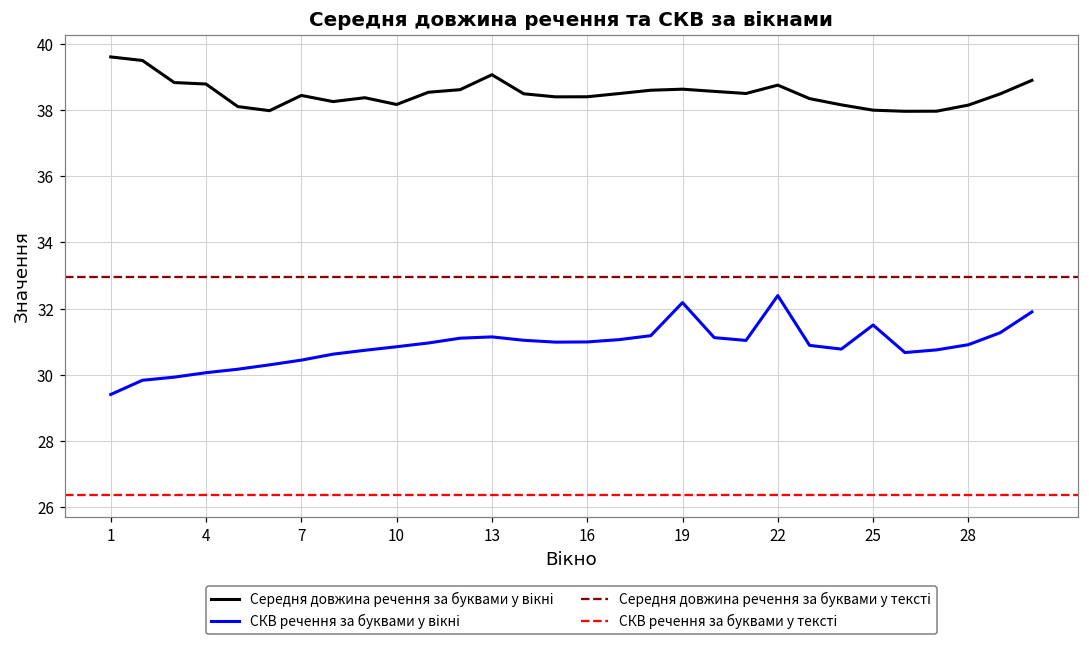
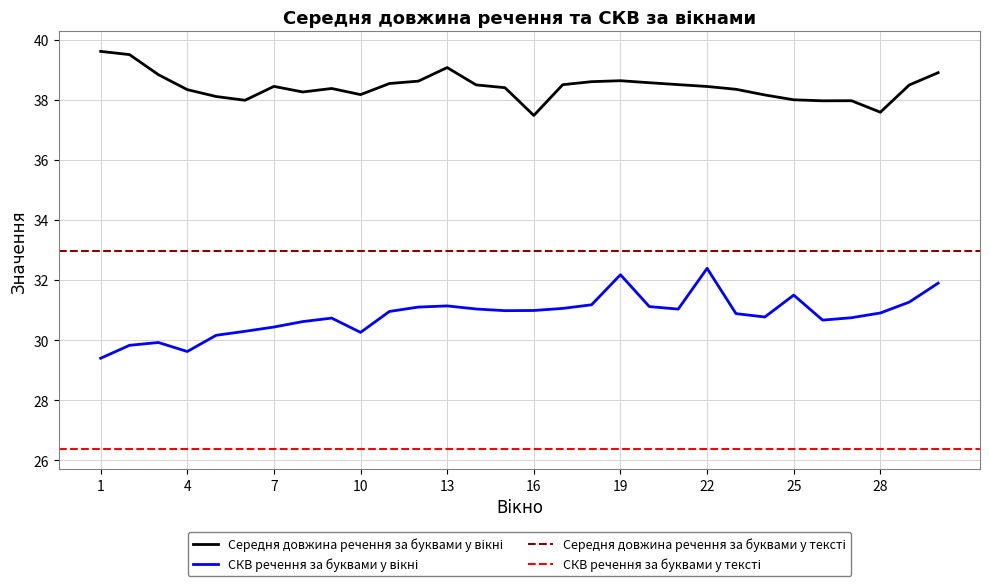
Середня довжина речення за буквами у вікні, 4: 38.8 -> 38.3
СКВ речення за буквами у вікні, 4: 30.1 -> 29.6
СКВ речення за буквами у вікні, 10: 30.8 -> 30.3
Середня довжина речення за буквами у вікні, 16: 38.4 -> 37.5
Середня довжина речення за буквами у вікні, 22: 38.8 -> 38.4
Середня довжина речення за буквами у вікні, 28: 38.2 -> 37.6
